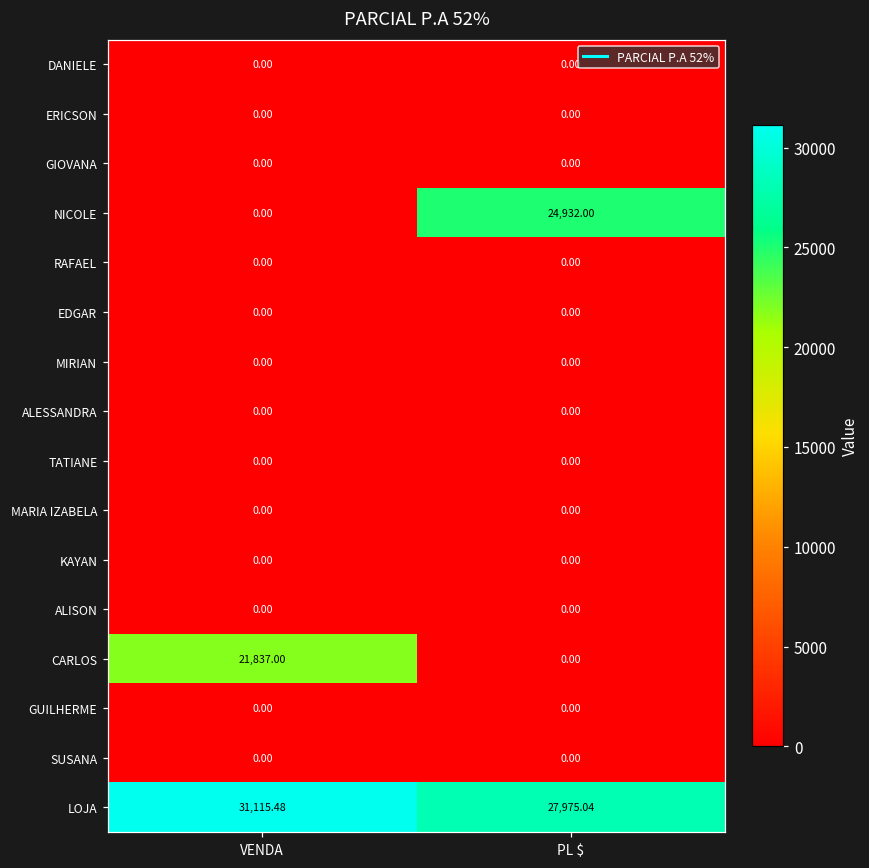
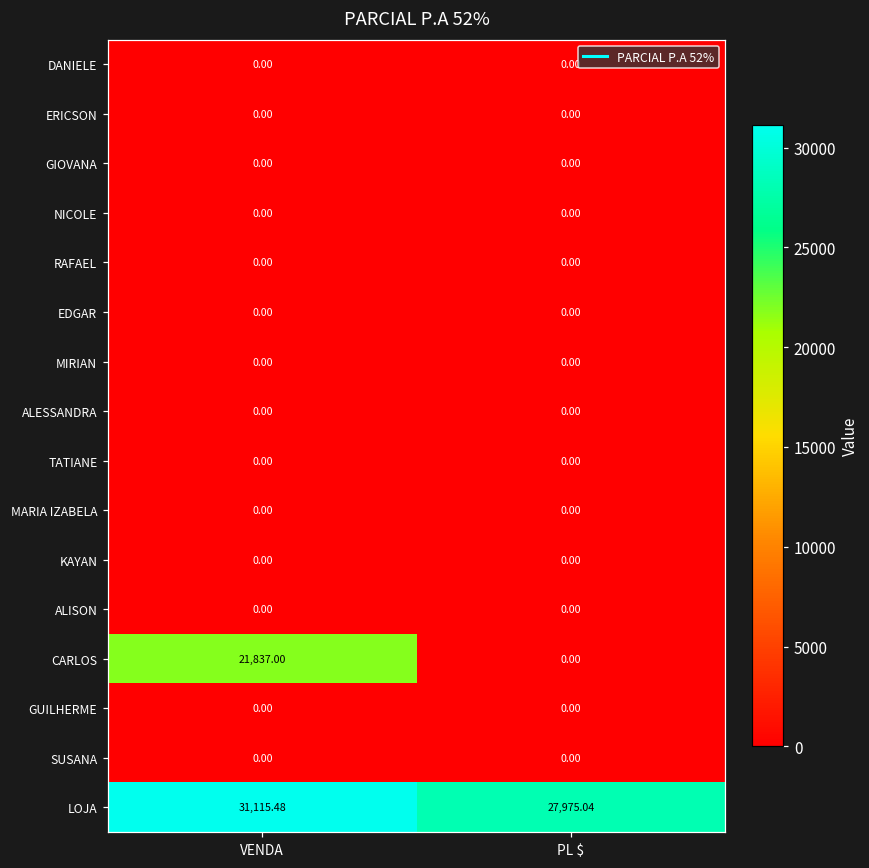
NICOLE, PL $: 24,932.00 -> 0.00
